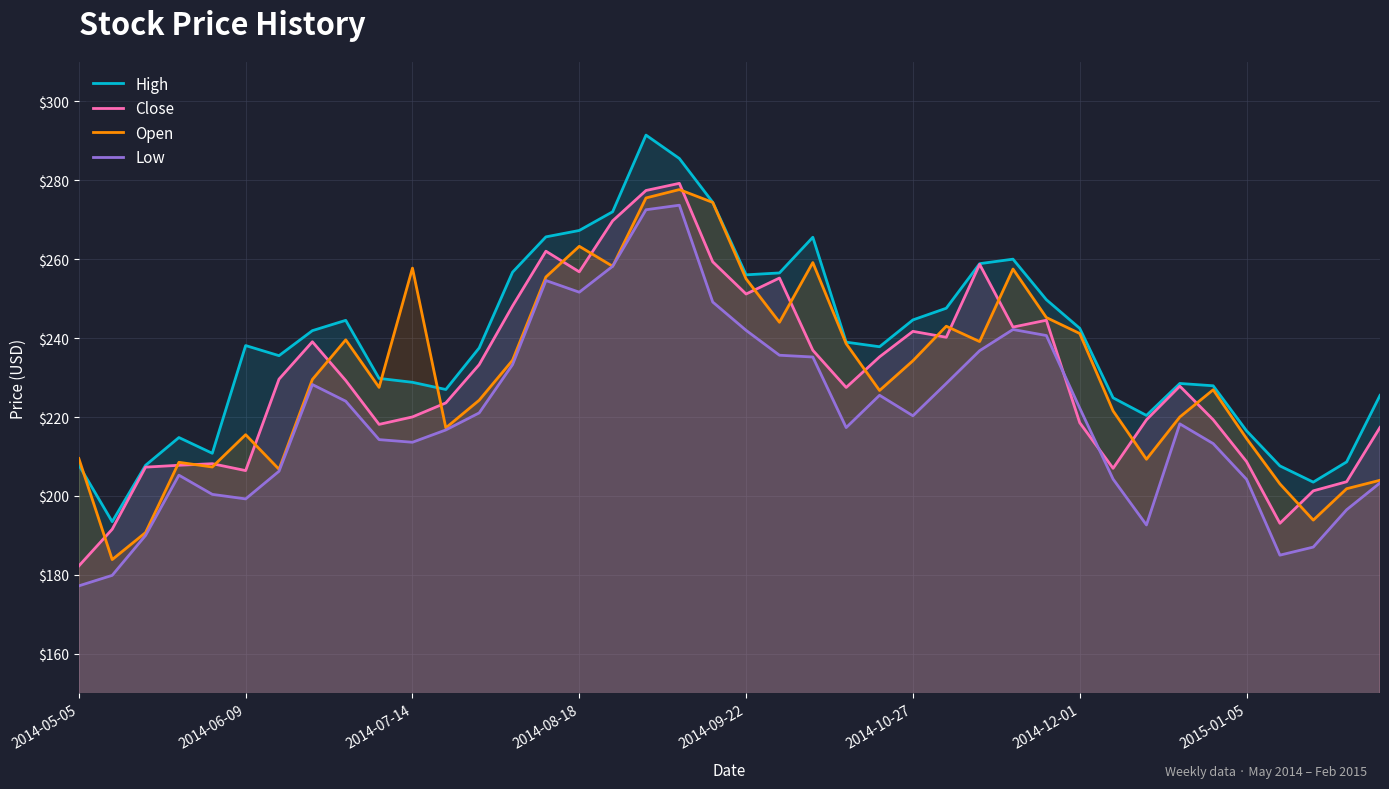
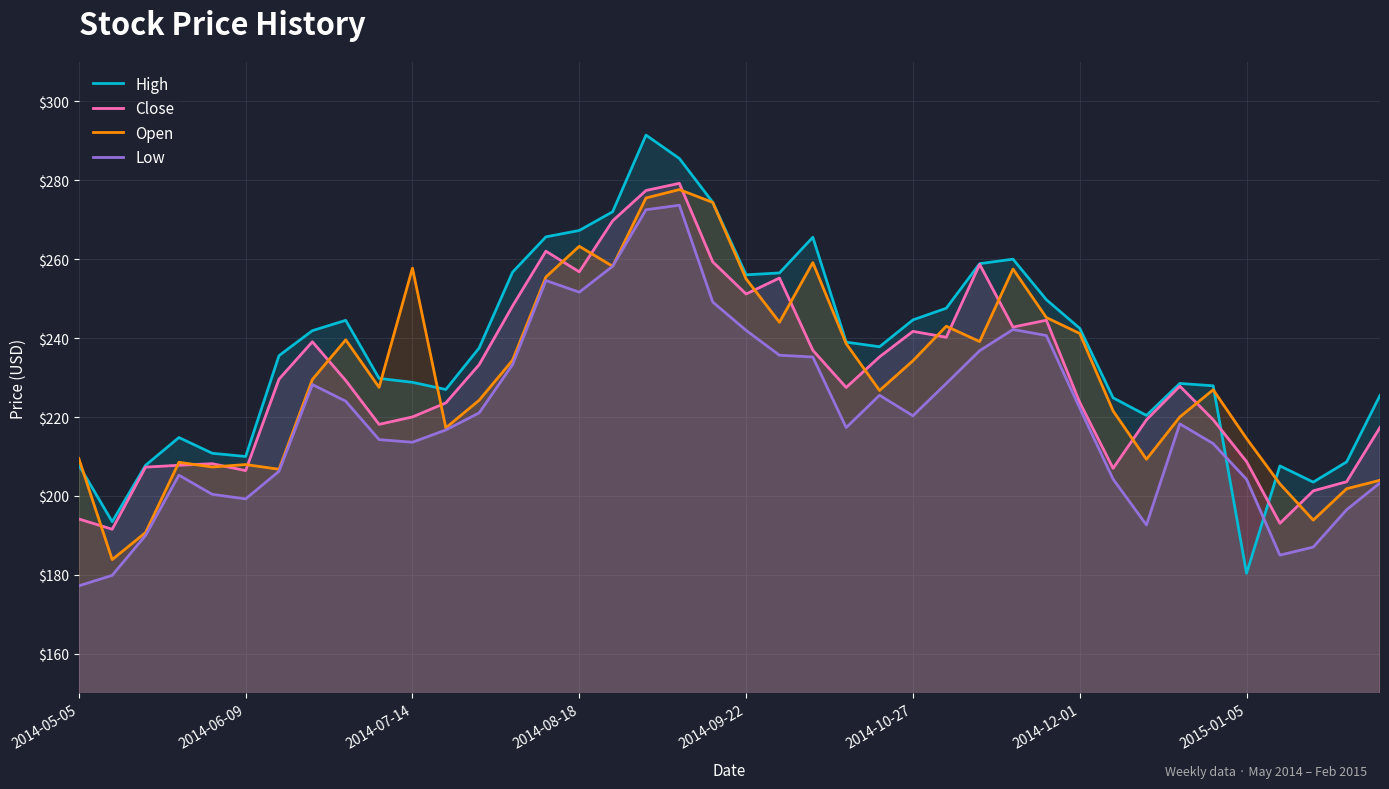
Close, 2014-05-05: $182 -> $194
High, 2014-06-09: $238 -> $210
Open, 2014-06-09: $216 -> $208
Close, 2014-12-01: $219 -> $224
High, 2015-01-05: $217 -> $180
